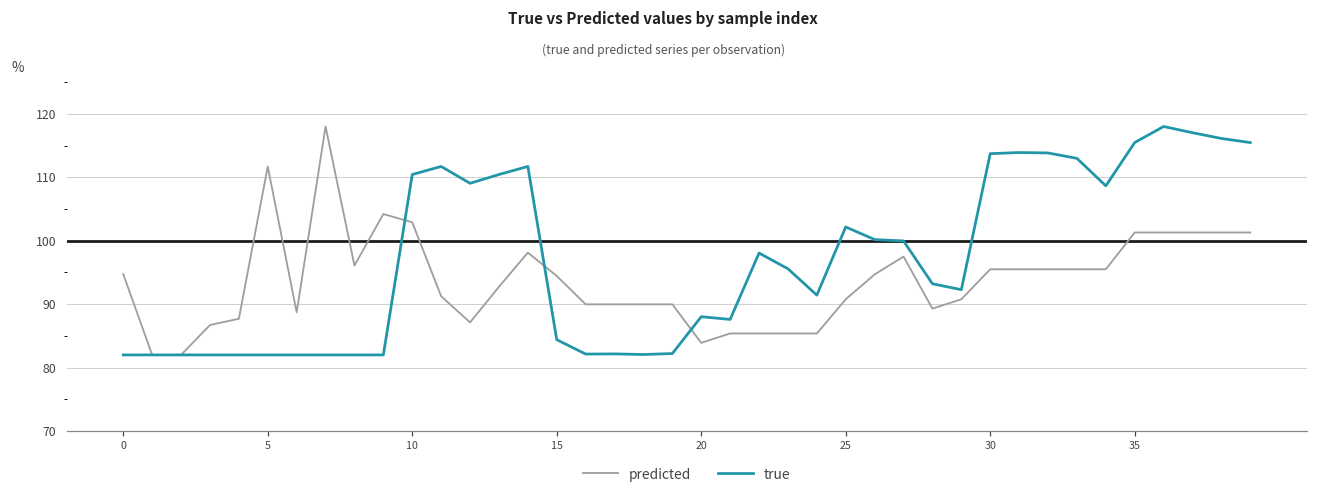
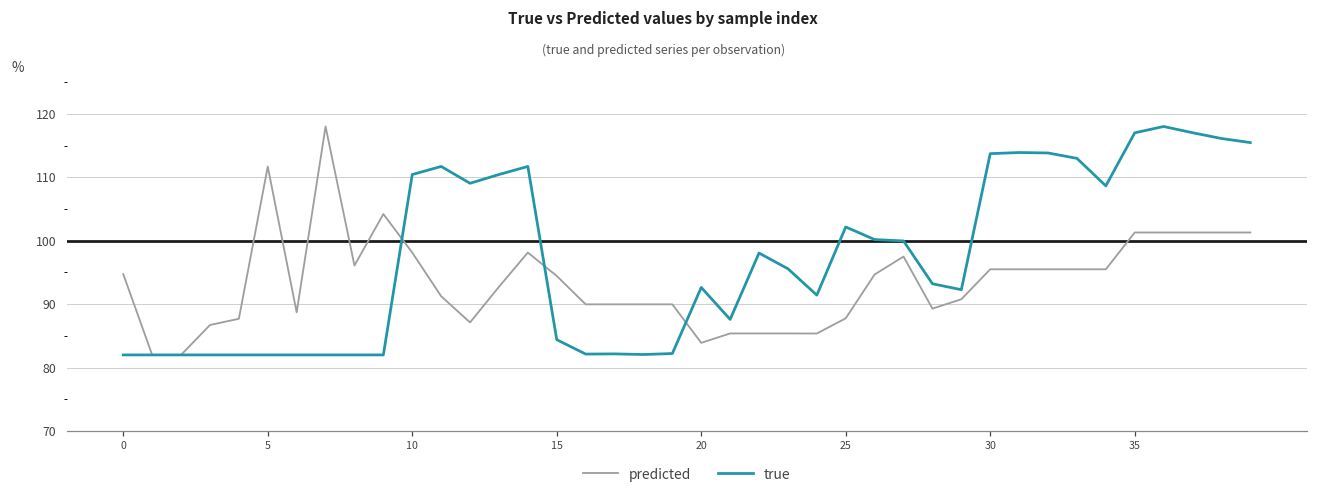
predicted, 10: 103 -> 98
true, 20: 88 -> 93
predicted, 25: 91 -> 88
true, 35: 115 -> 117
